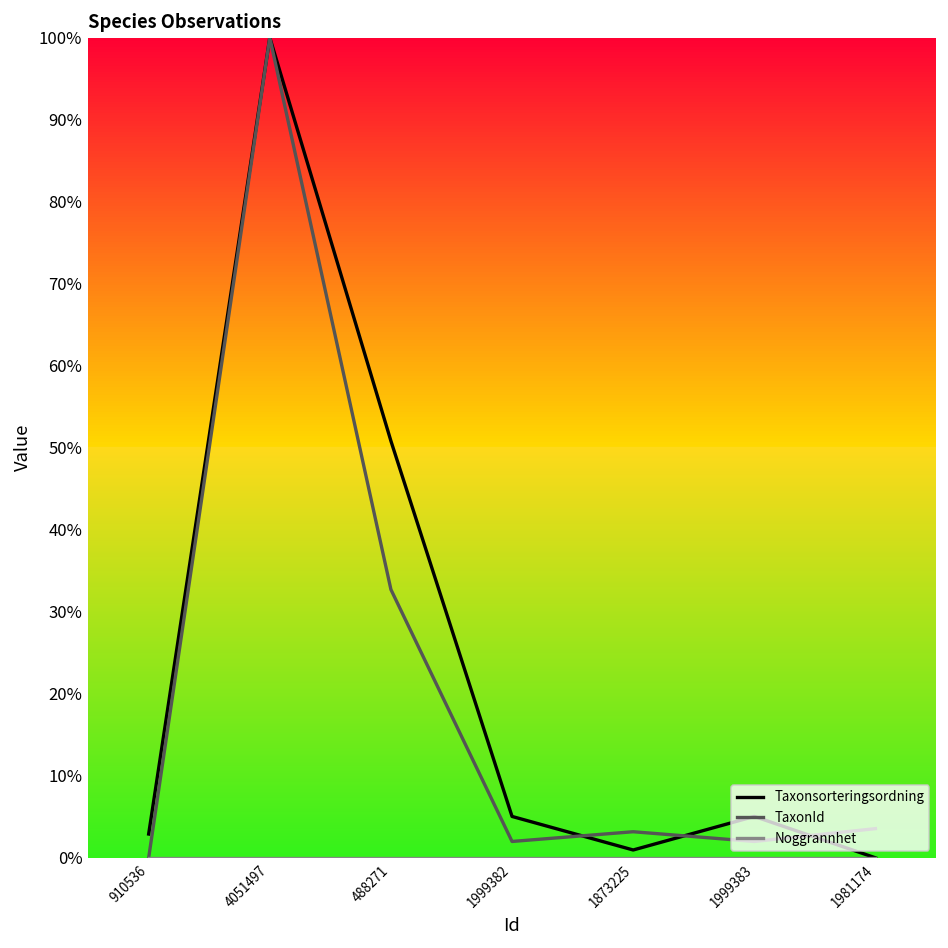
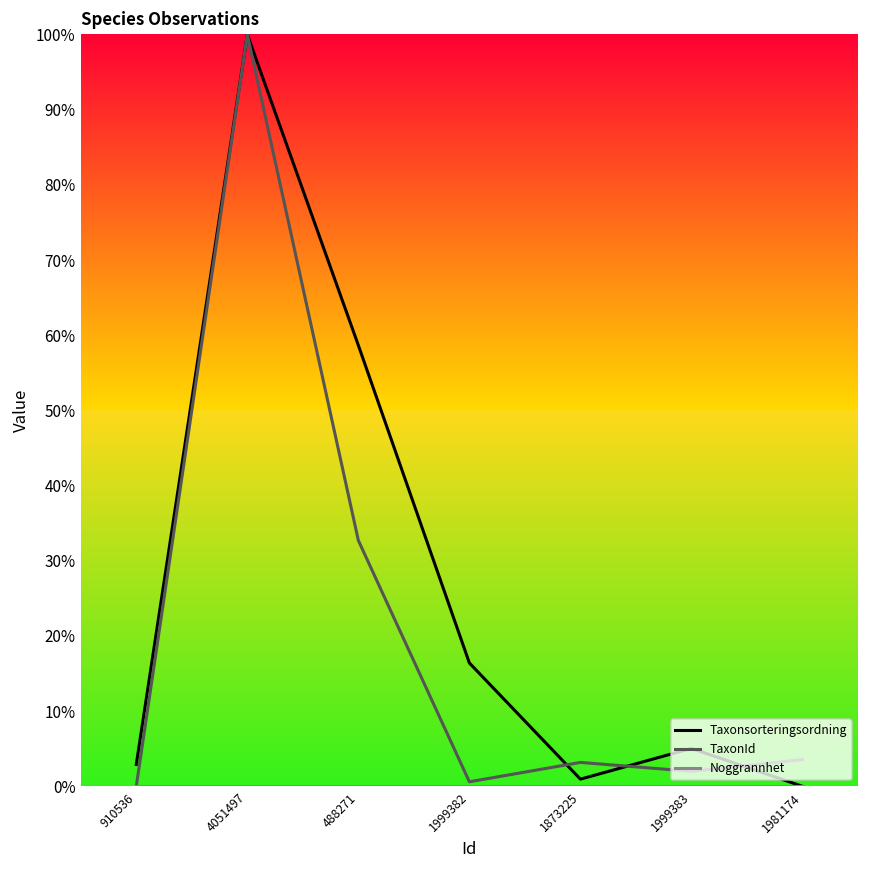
Taxonsorteringsordning, 488271: 51% -> 59%
Taxonsorteringsordning, 1999382: 5% -> 16%
TaxonId, 1999382: 2% -> 1%
